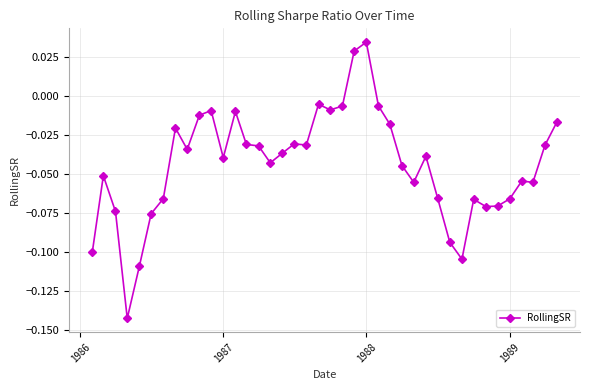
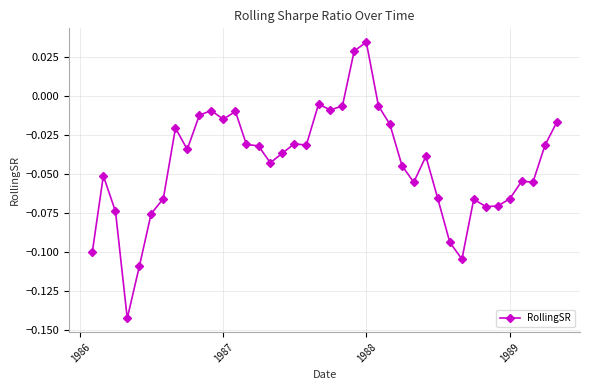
1987: -0.039 -> -0.015
